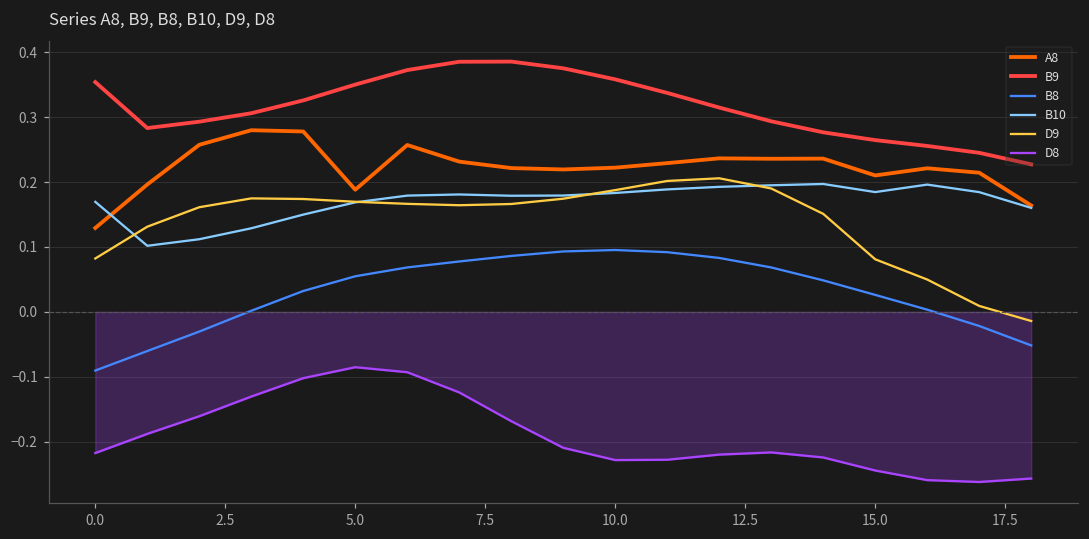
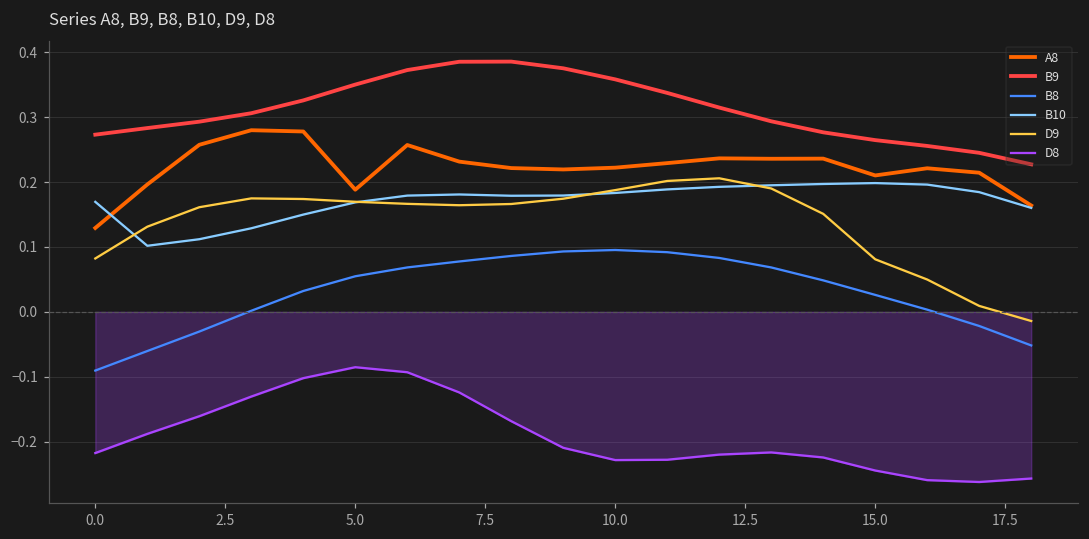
B9, 0.0: 0.35 -> 0.27
B10, 15.0: 0.18 -> 0.20
